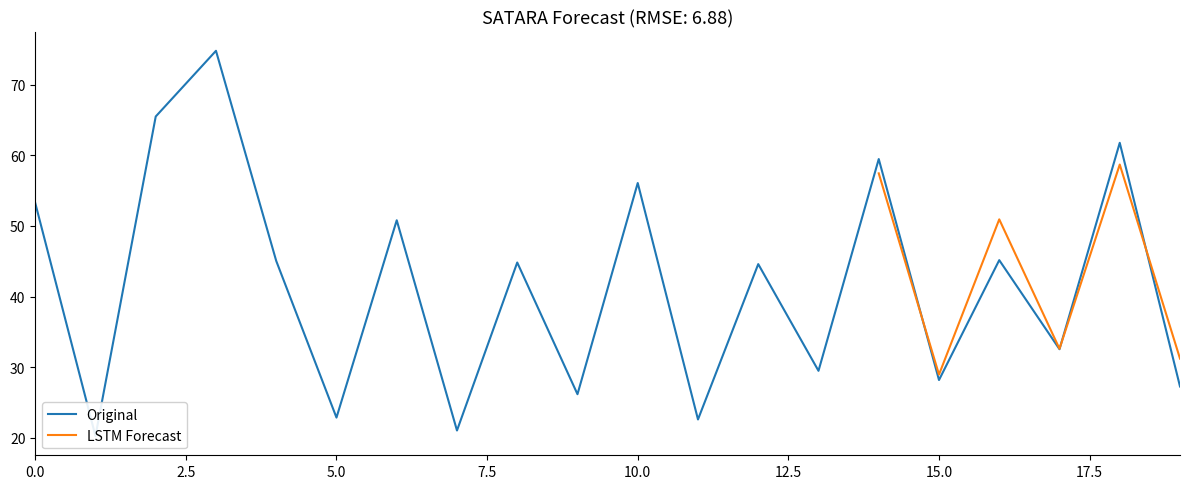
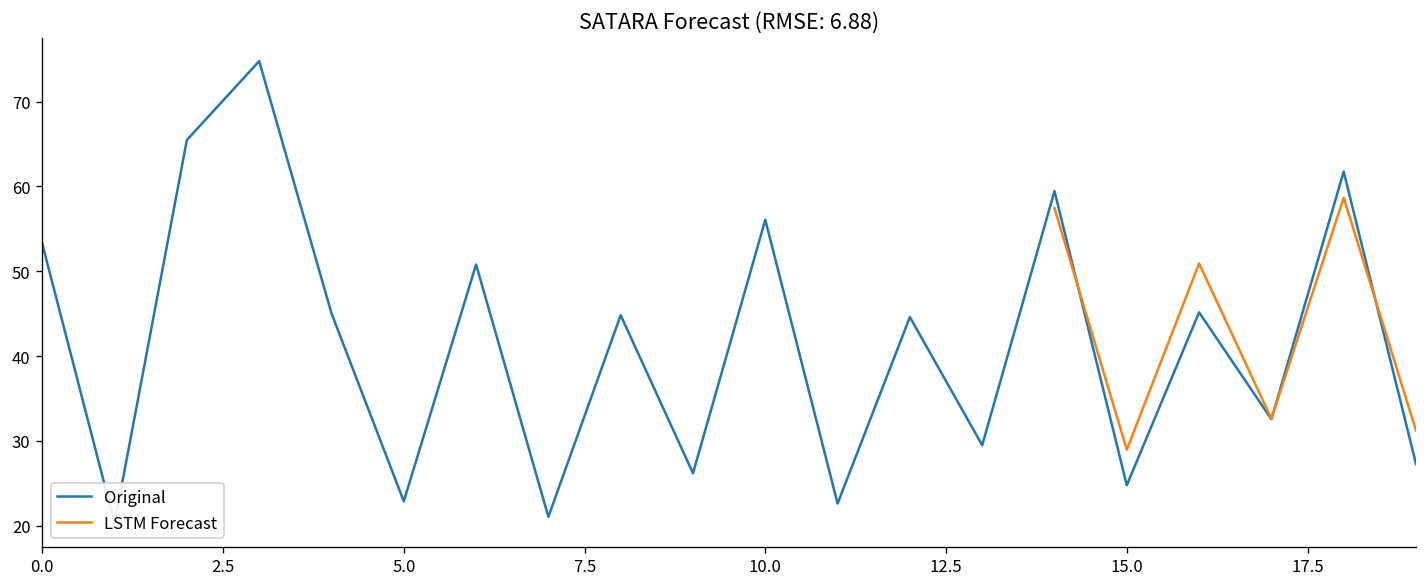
Original, 15.0: 28 -> 25
